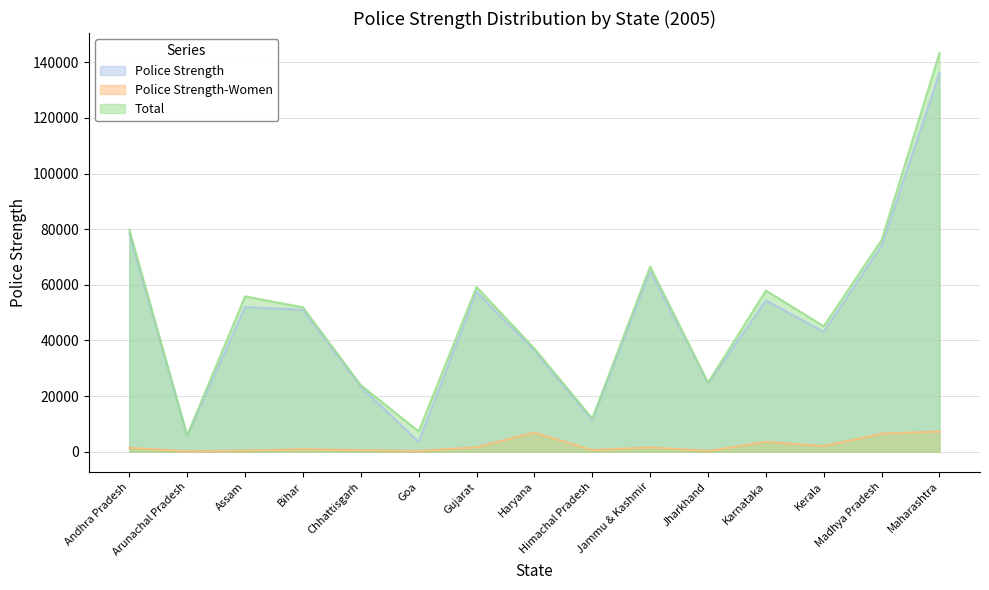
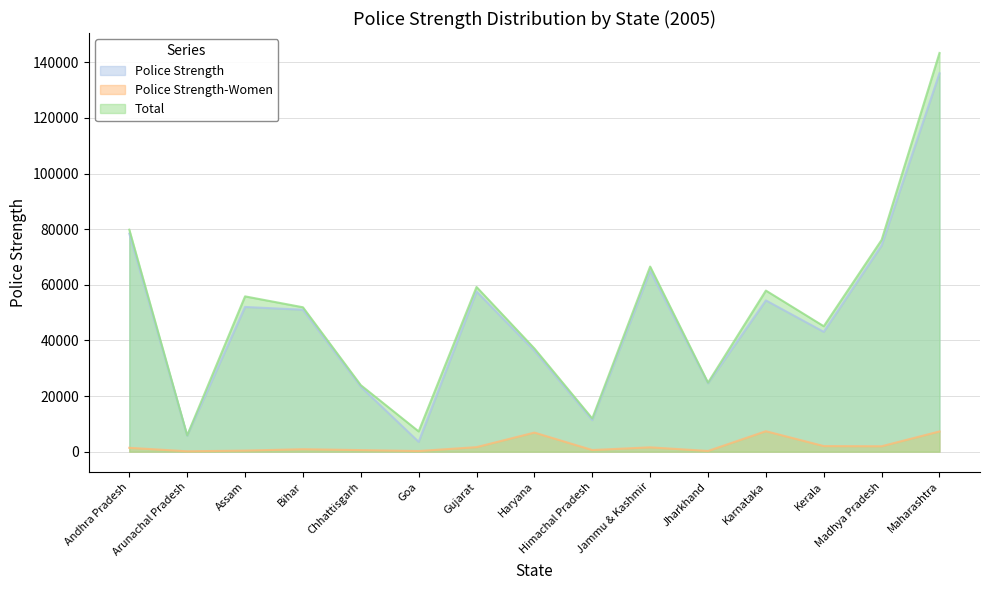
Police Strength-Women, Karnataka: 4000 -> 7000
Police Strength-Women, Madhya Pradesh: 6000 -> 2000
